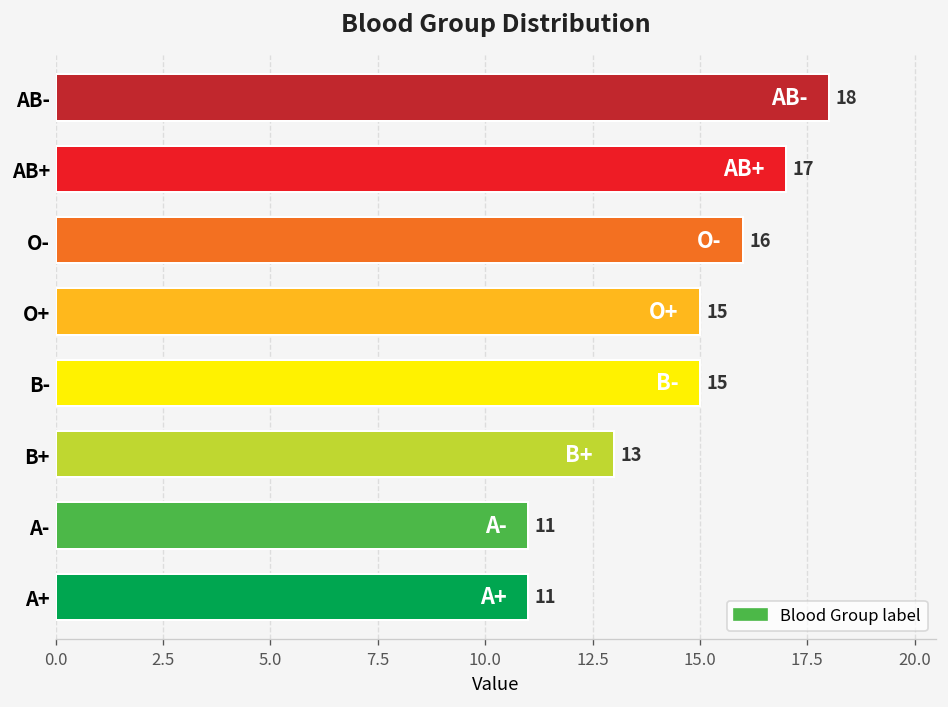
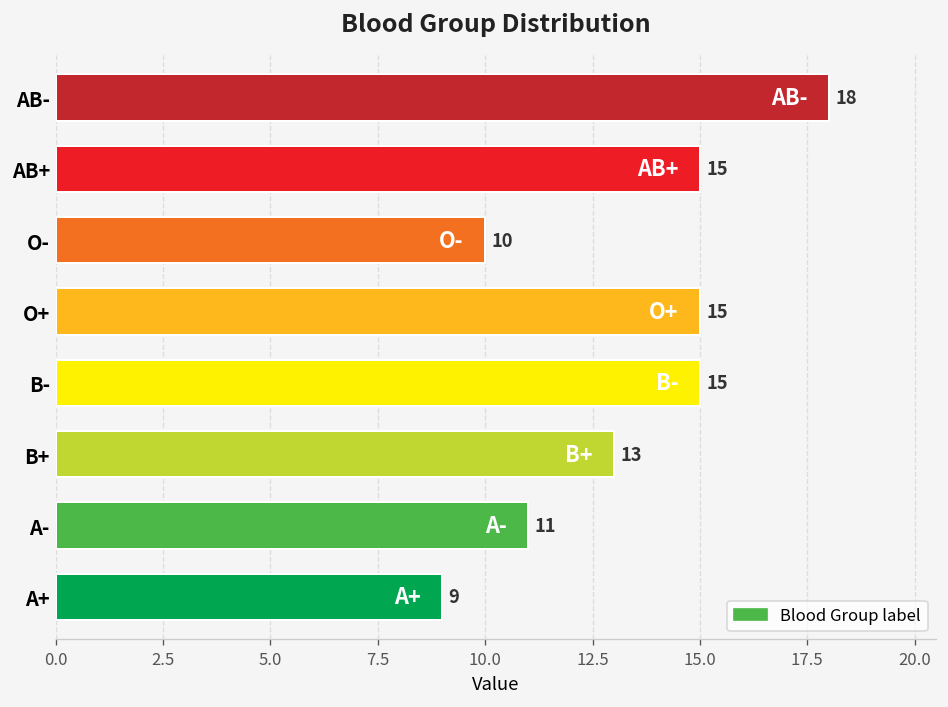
AB+: 17 -> 15
O-: 16 -> 10
A+: 11 -> 9
